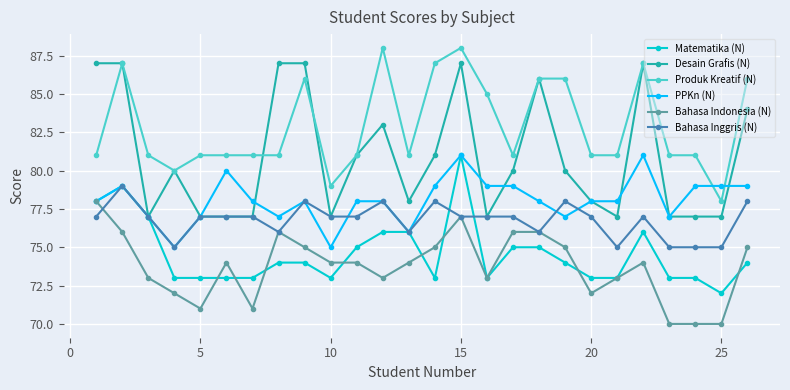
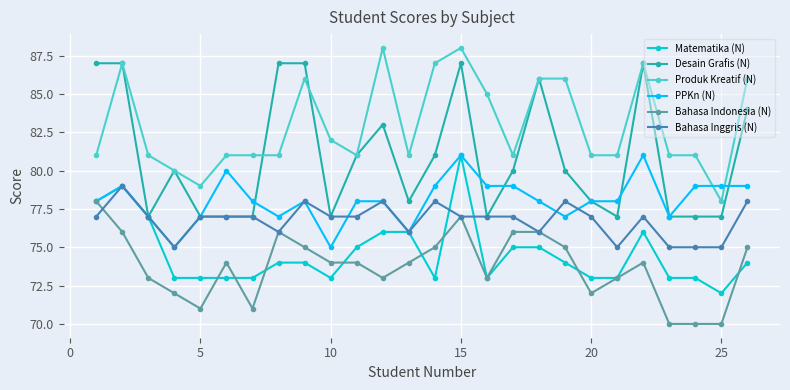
Produk Kreatif (N), 5: 81 -> 79
Produk Kreatif (N), 10: 79 -> 82
